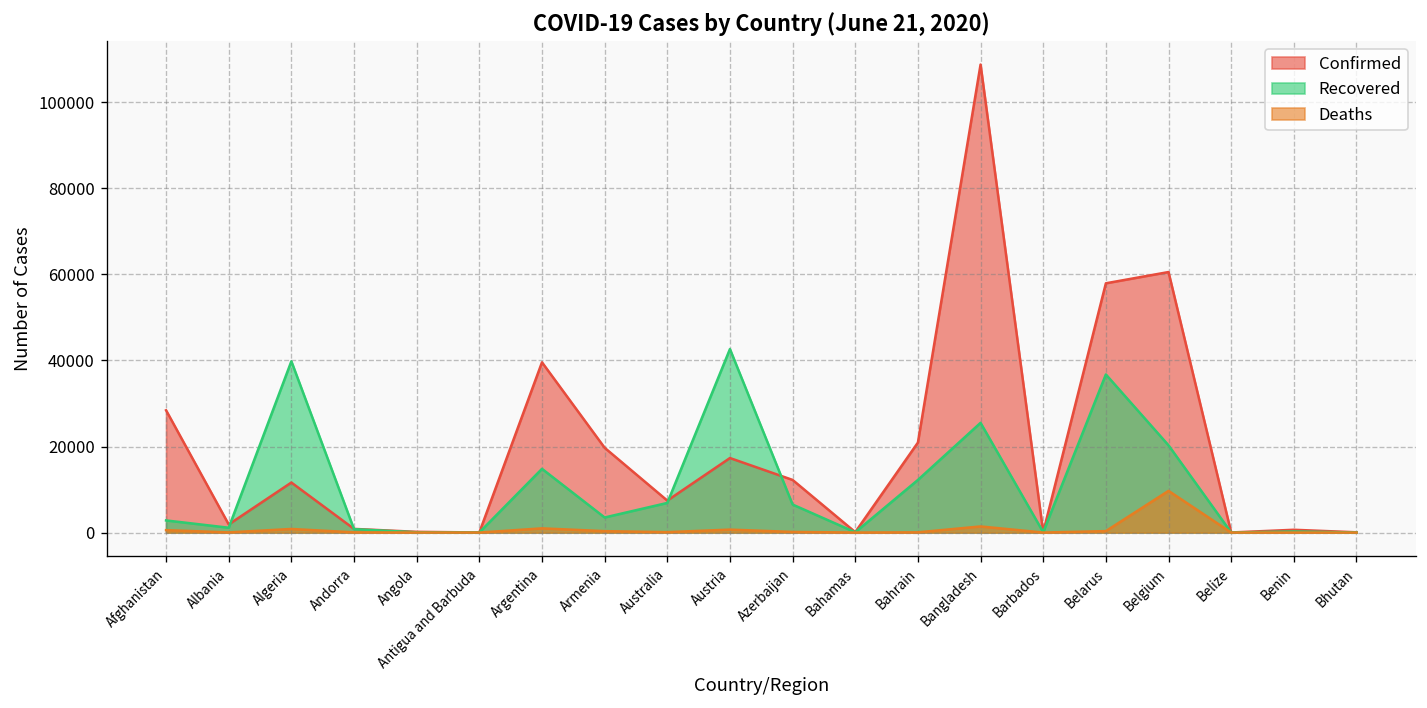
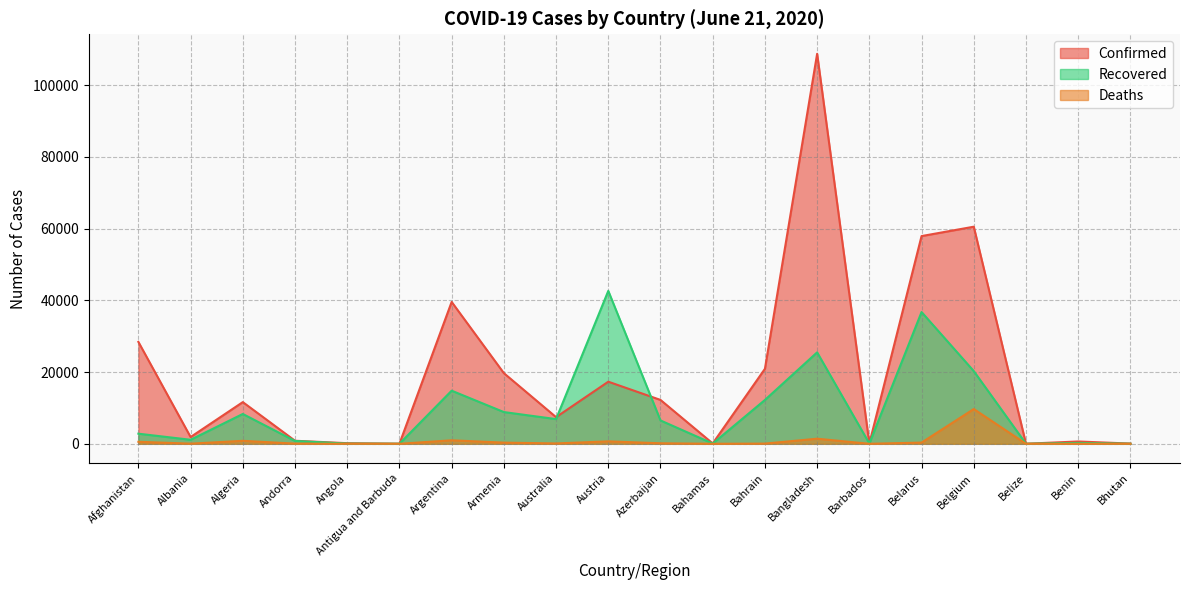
Recovered, Algeria: 40000 -> 8000
Recovered, Armenia: 4000 -> 9000
